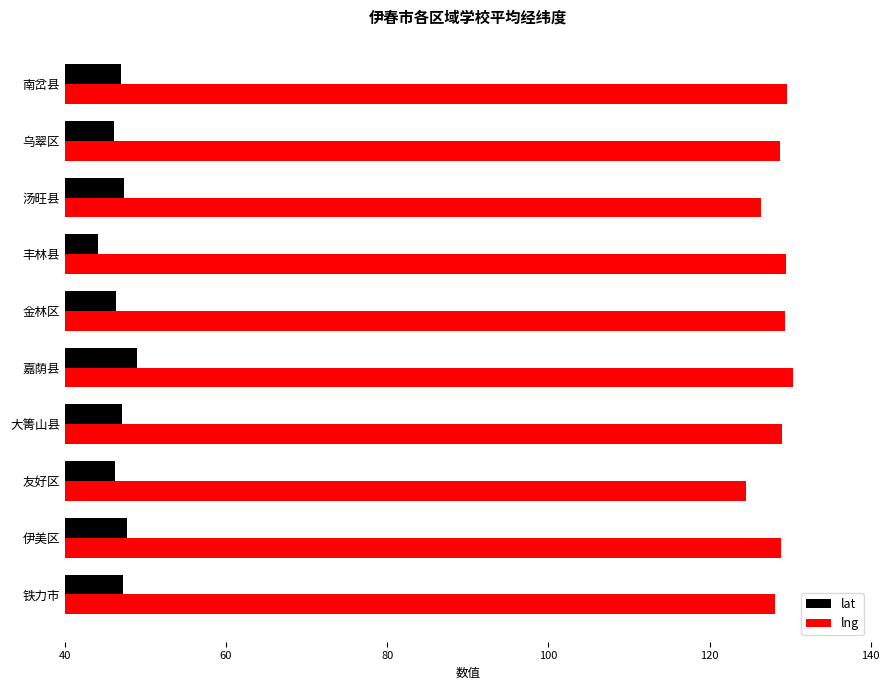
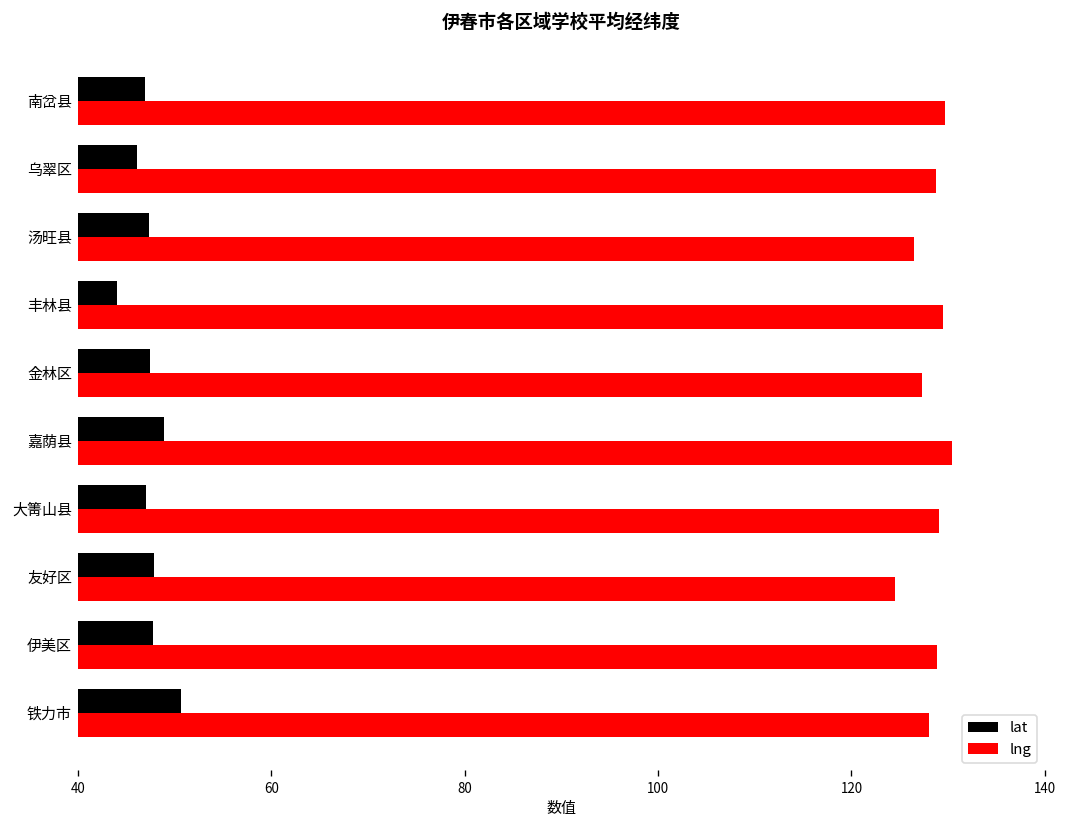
lat, 金林区: 46 -> 47
lng, 金林区: 129 -> 127
lat, 友好区: 46 -> 48
lat, 铁力市: 47 -> 51
